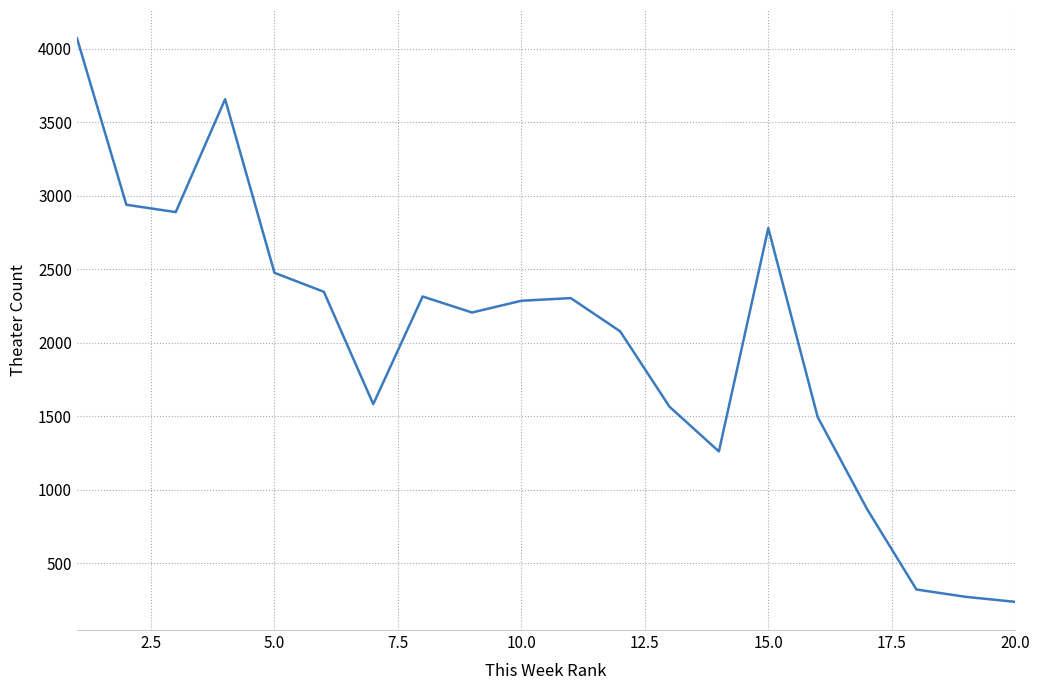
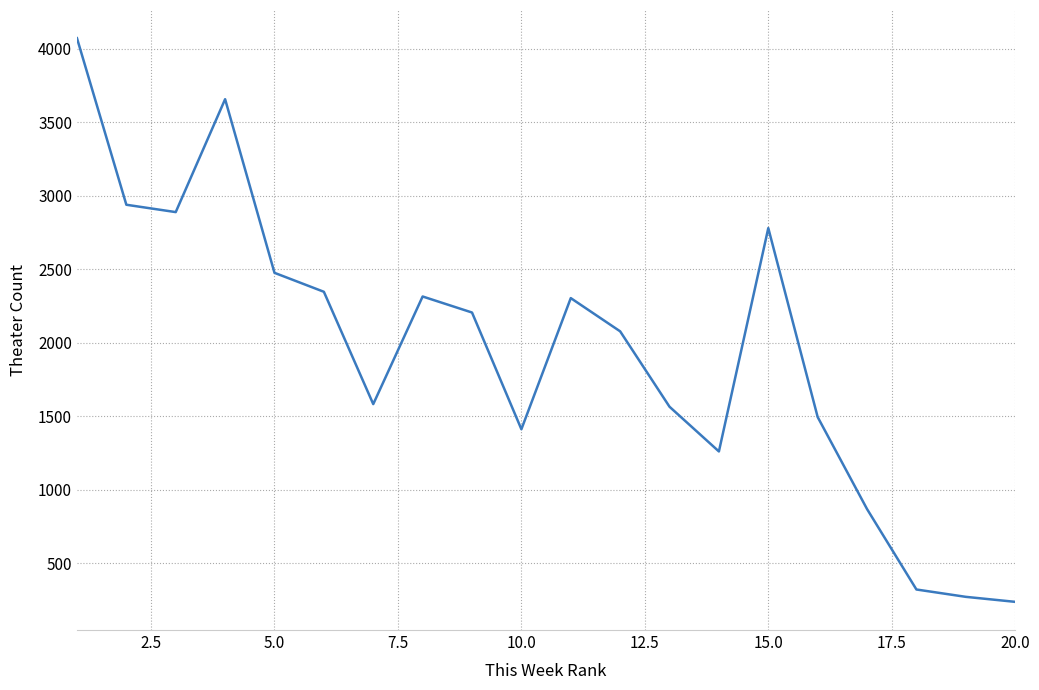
10.0: 2290 -> 1410
